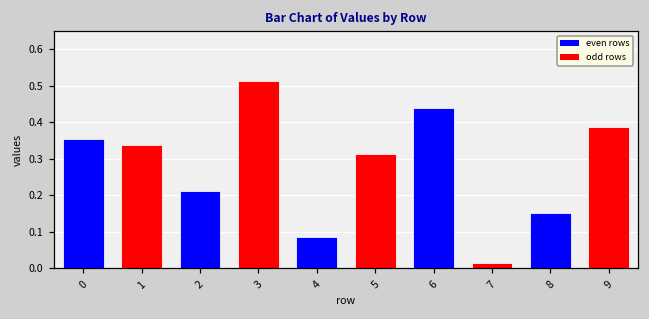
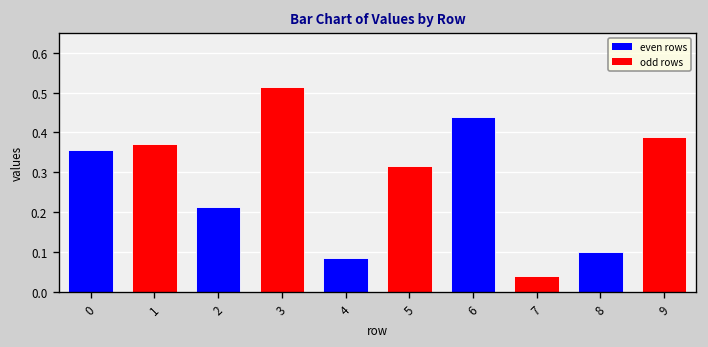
1: 0.34 -> 0.37
7: 0.01 -> 0.04
8: 0.15 -> 0.10
